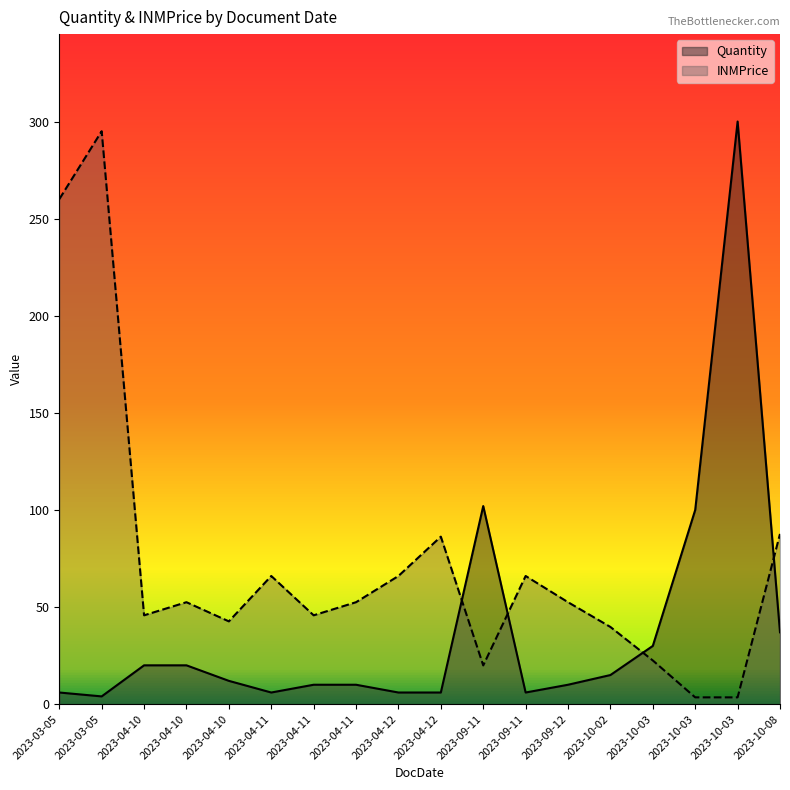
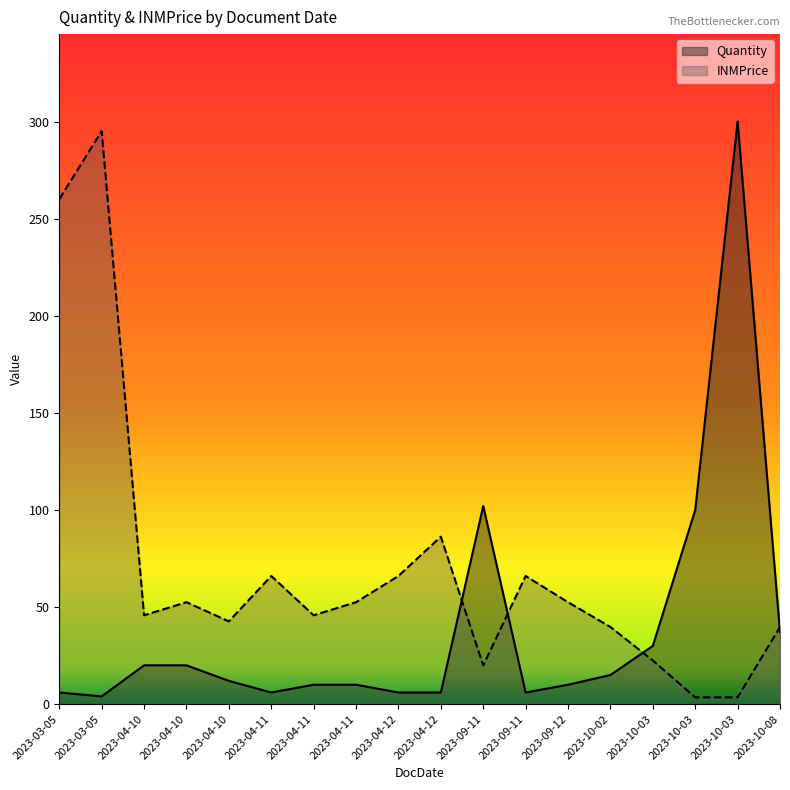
INMPrice, 2023-10-08: 88 -> 40
